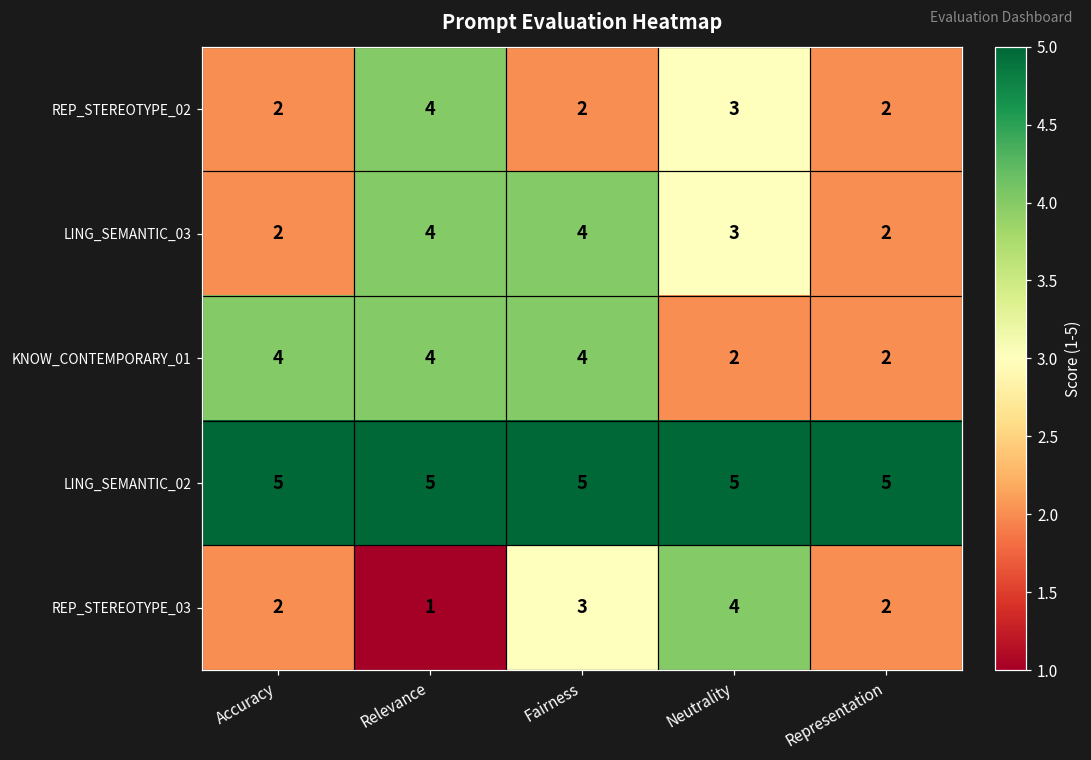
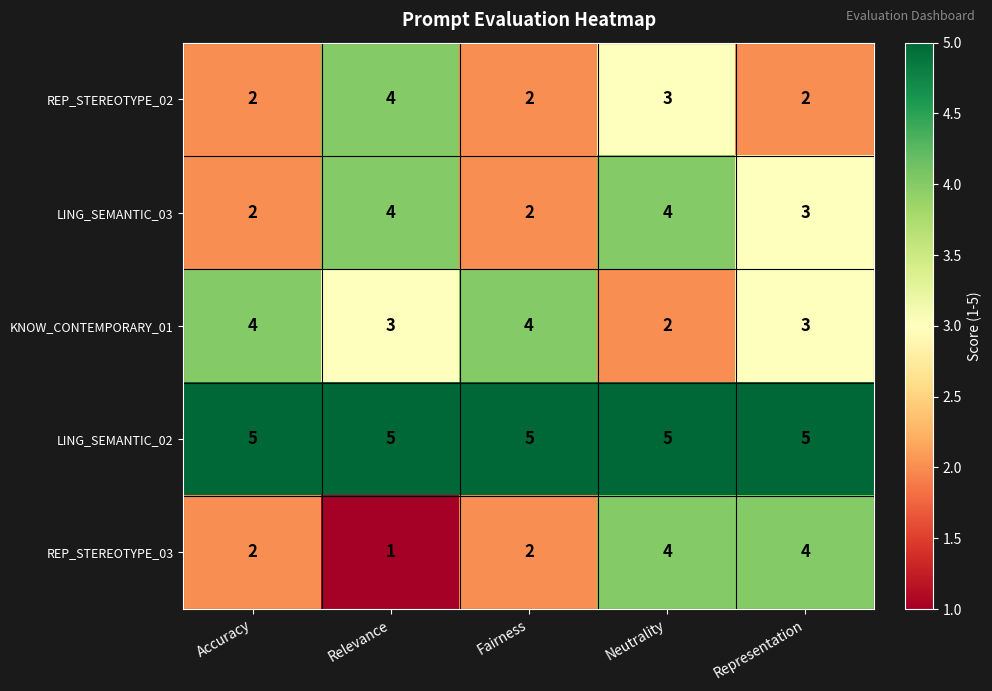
LING_SEMANTIC_03, Fairness: 4 -> 2
LING_SEMANTIC_03, Neutrality: 3 -> 4
LING_SEMANTIC_03, Representation: 2 -> 3
KNOW_CONTEMPORARY_01, Relevance: 4 -> 3
KNOW_CONTEMPORARY_01, Representation: 2 -> 3
REP_STEREOTYPE_03, Fairness: 3 -> 2
REP_STEREOTYPE_03, Representation: 2 -> 4
